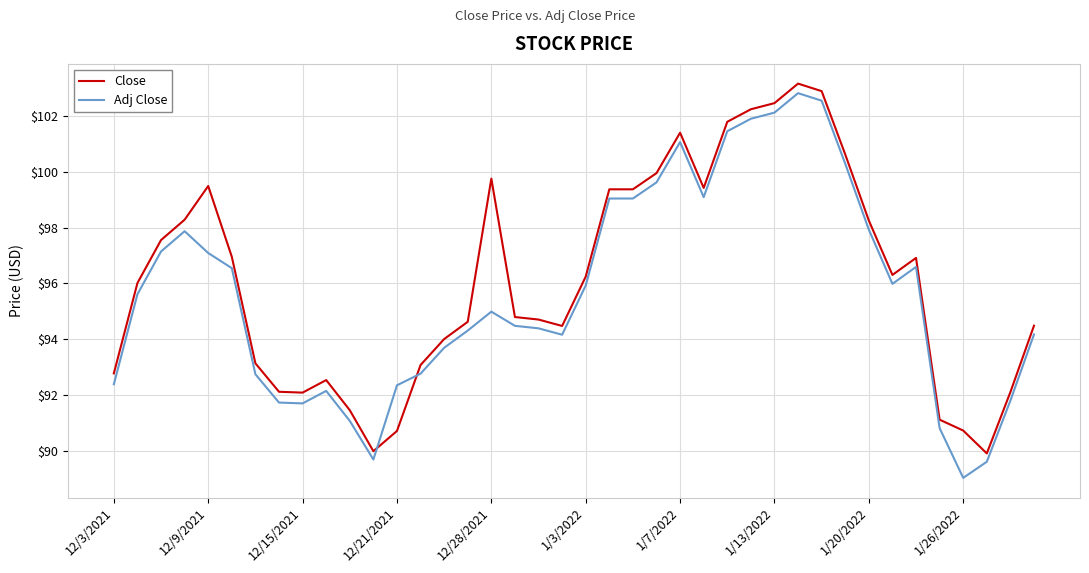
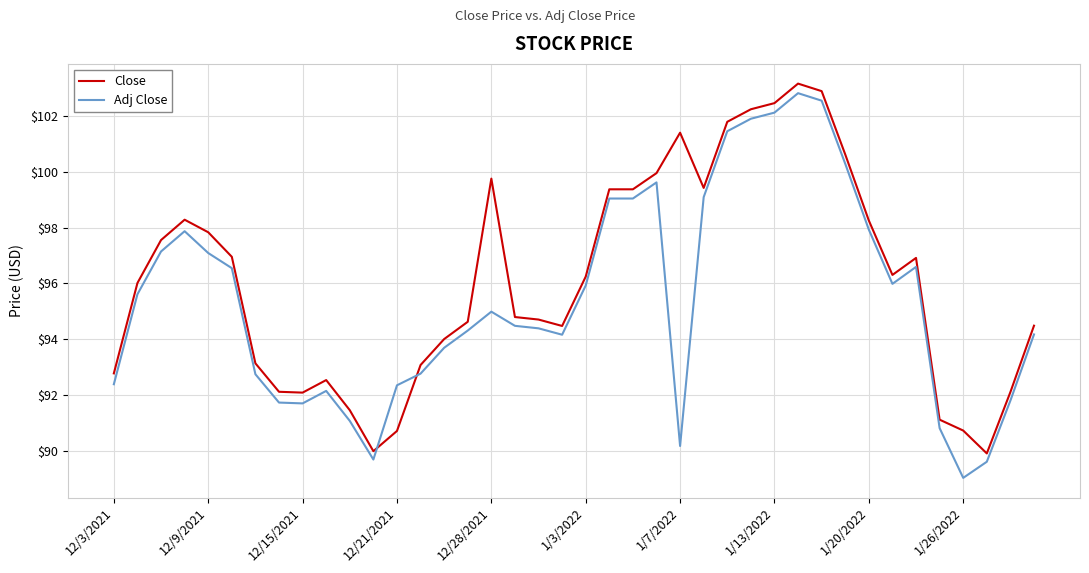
Close, 12/9/2021: $99.5 -> $97.8
Adj Close, 1/7/2022: $101.1 -> $90.2
